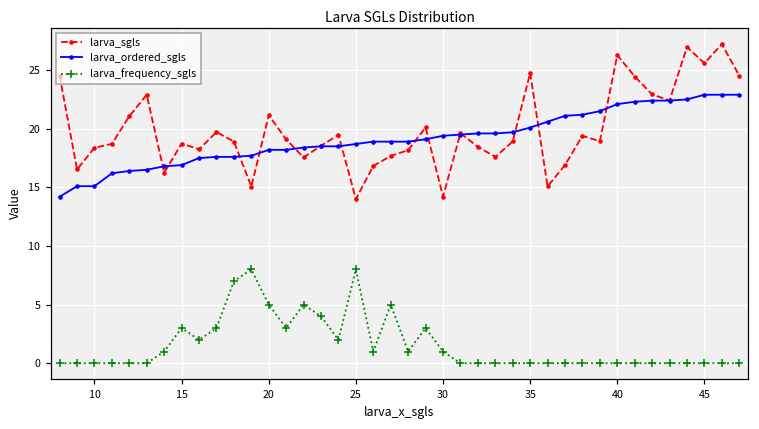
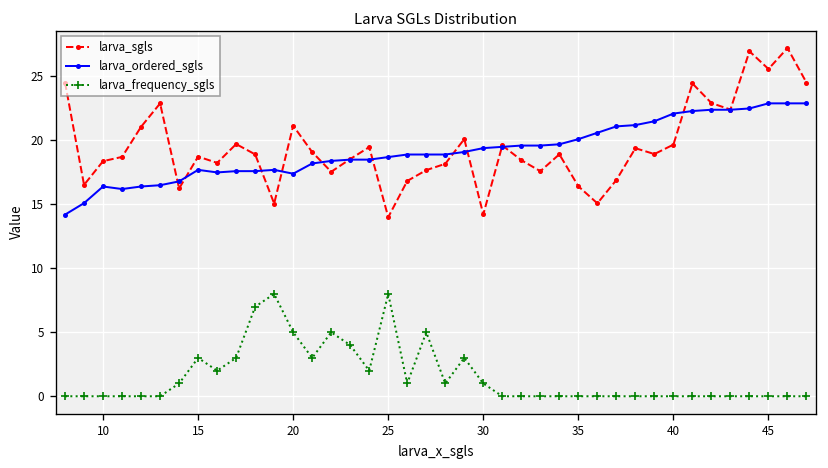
larva_ordered_sgls, 10: 15.1 -> 16.4
larva_ordered_sgls, 15: 16.9 -> 17.7
larva_ordered_sgls, 20: 18.2 -> 17.4
larva_sgls, 35: 24.8 -> 16.4
larva_sgls, 40: 26.3 -> 19.7
